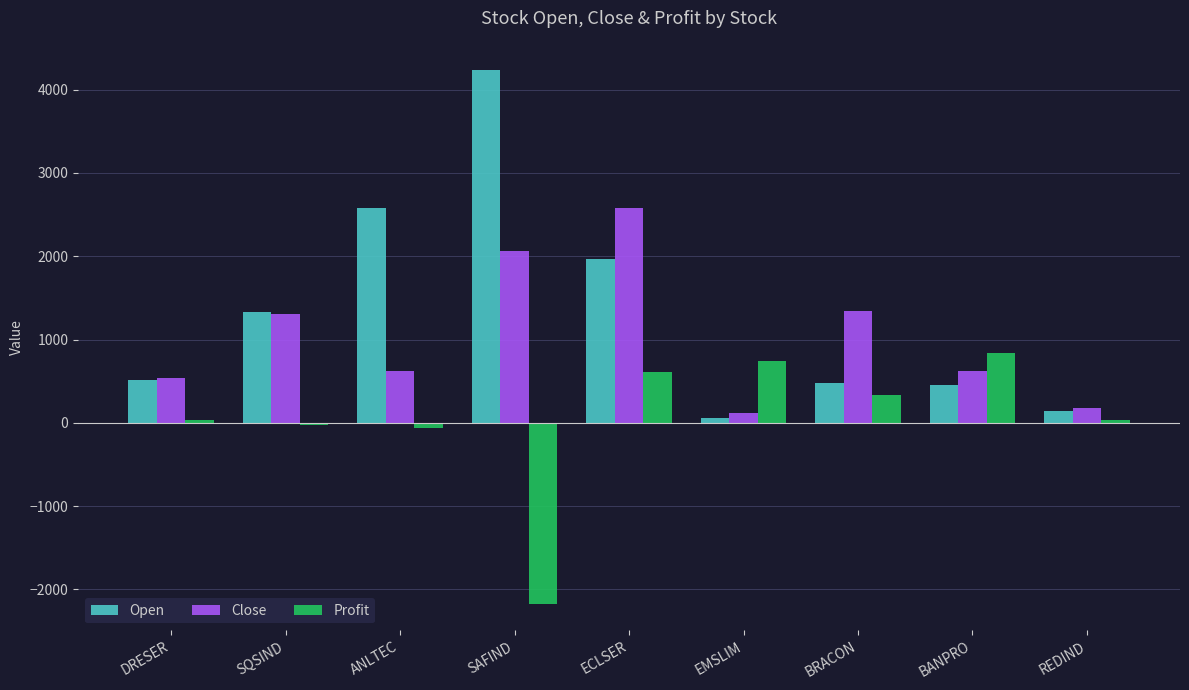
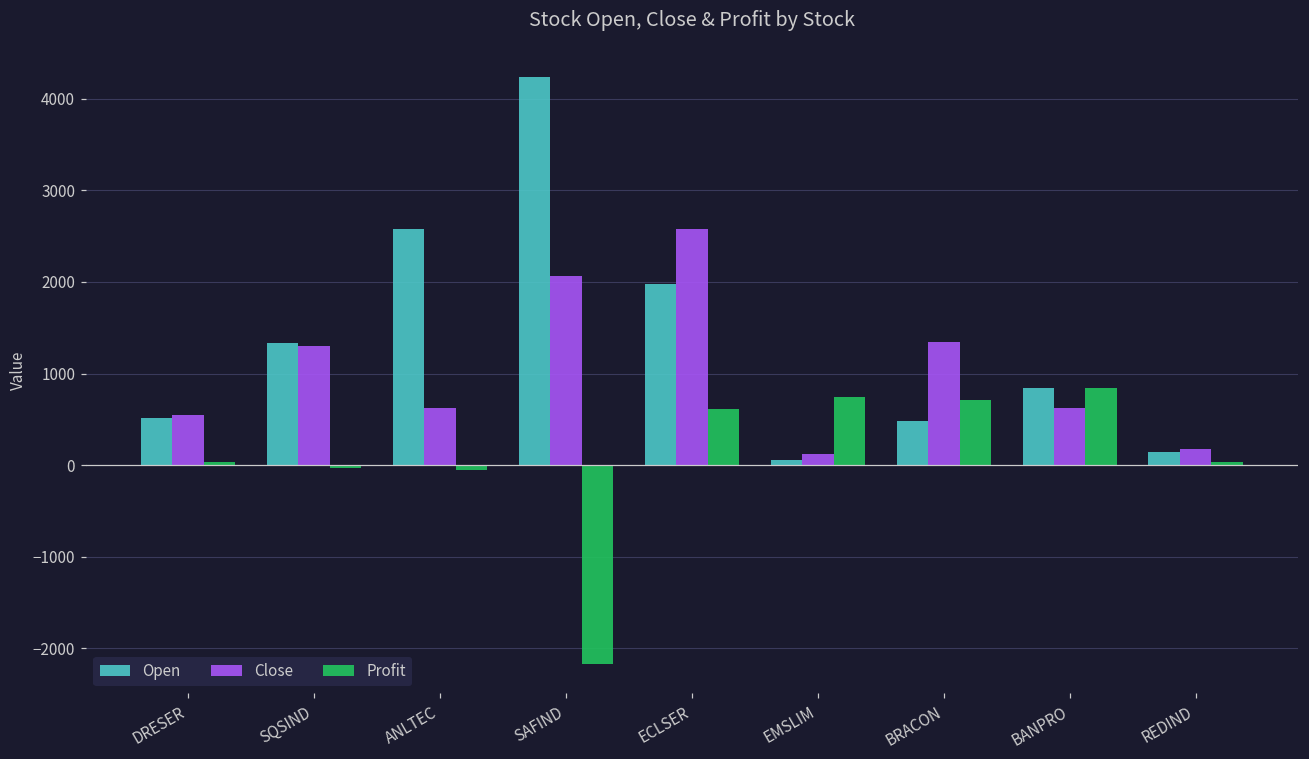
Profit, BRACON: 300 -> 700
Open, BANPRO: 500 -> 800
